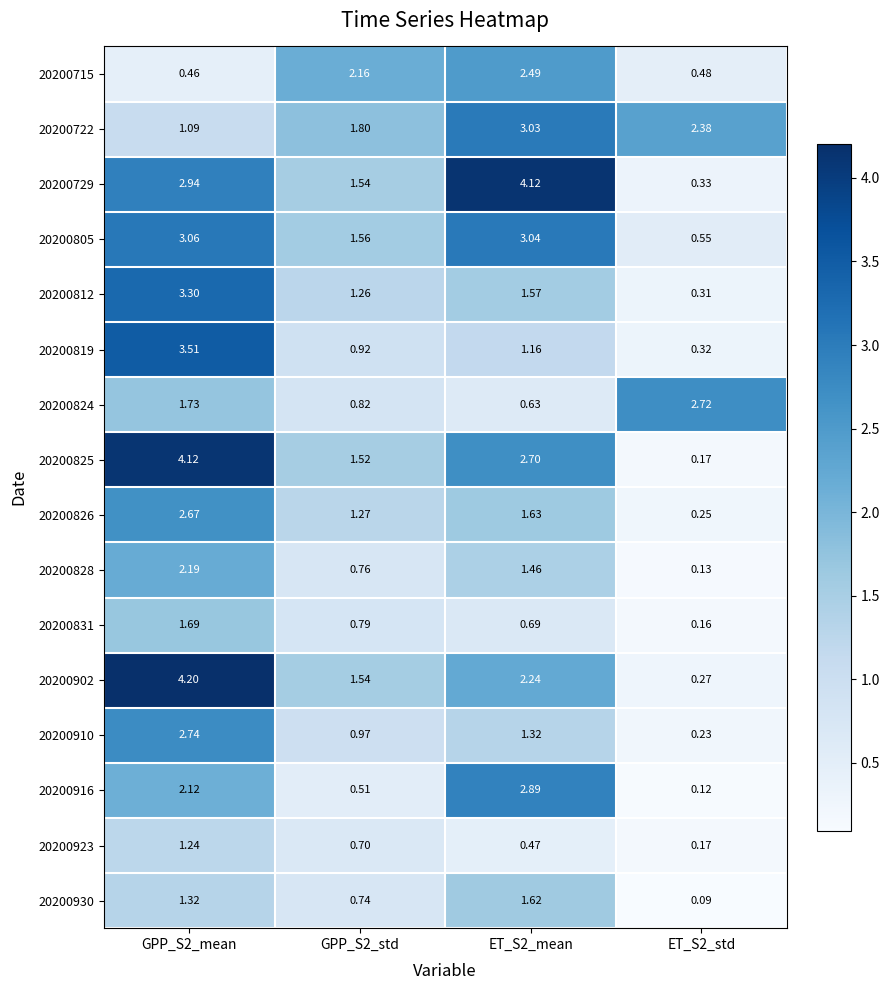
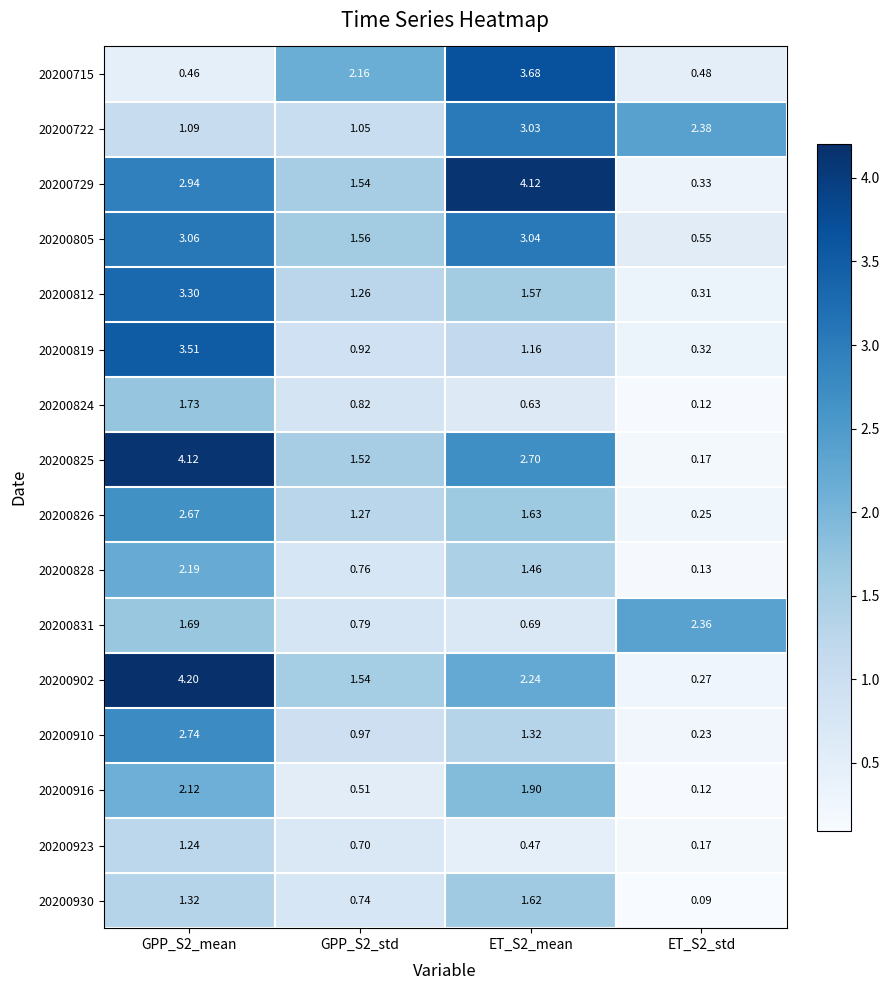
20200715, ET_S2_mean: 2.49 -> 3.68
20200722, GPP_S2_std: 1.80 -> 1.05
20200824, ET_S2_std: 2.72 -> 0.12
20200831, ET_S2_std: 0.16 -> 2.36
20200916, ET_S2_mean: 2.89 -> 1.90
